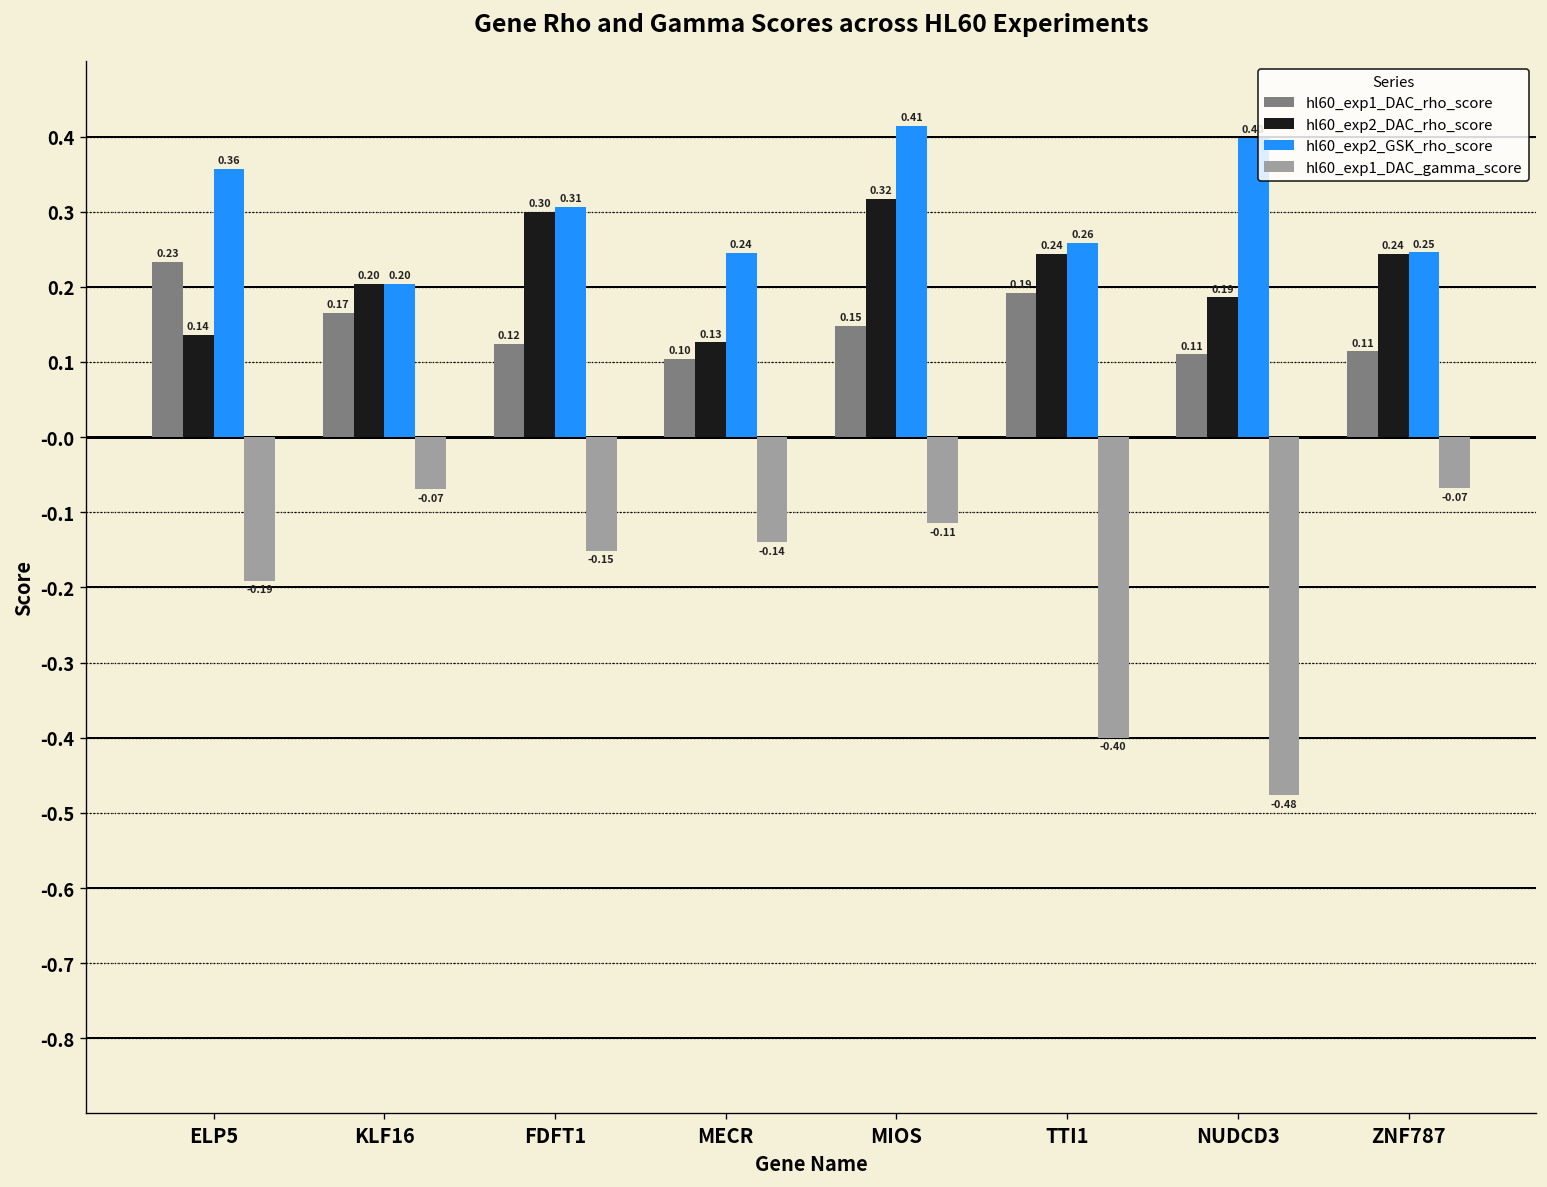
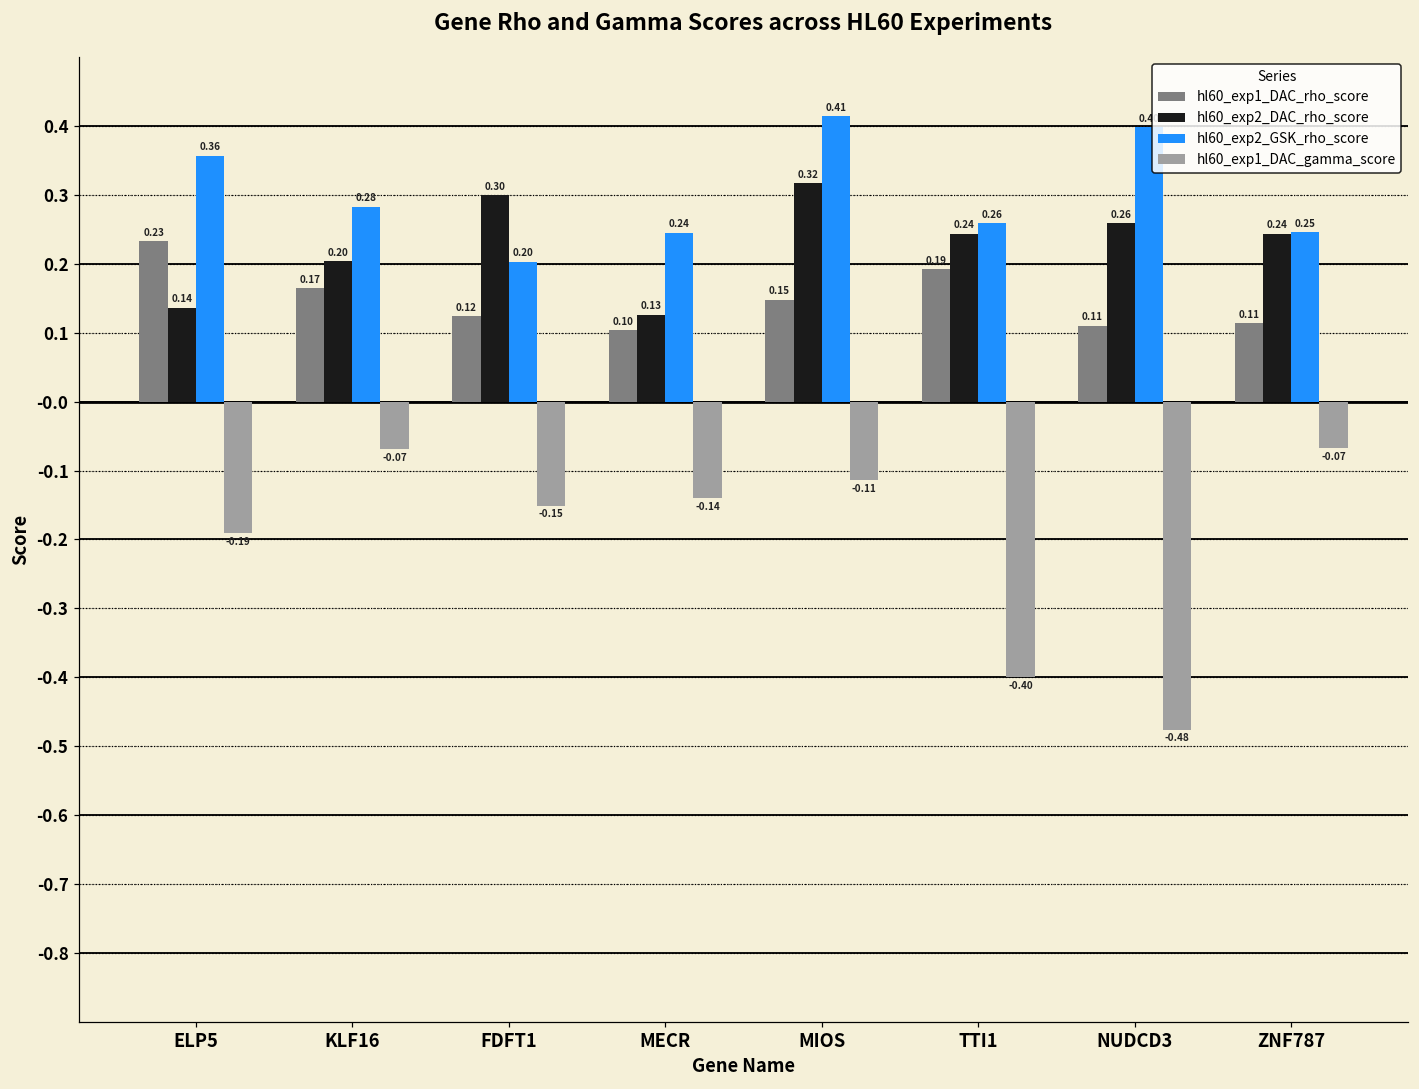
hl60_exp2_GSK_rho_score, KLF16: 0.20 -> 0.28
hl60_exp2_GSK_rho_score, FDFT1: 0.31 -> 0.20
hl60_exp2_DAC_rho_score, NUDCD3: 0.19 -> 0.26
